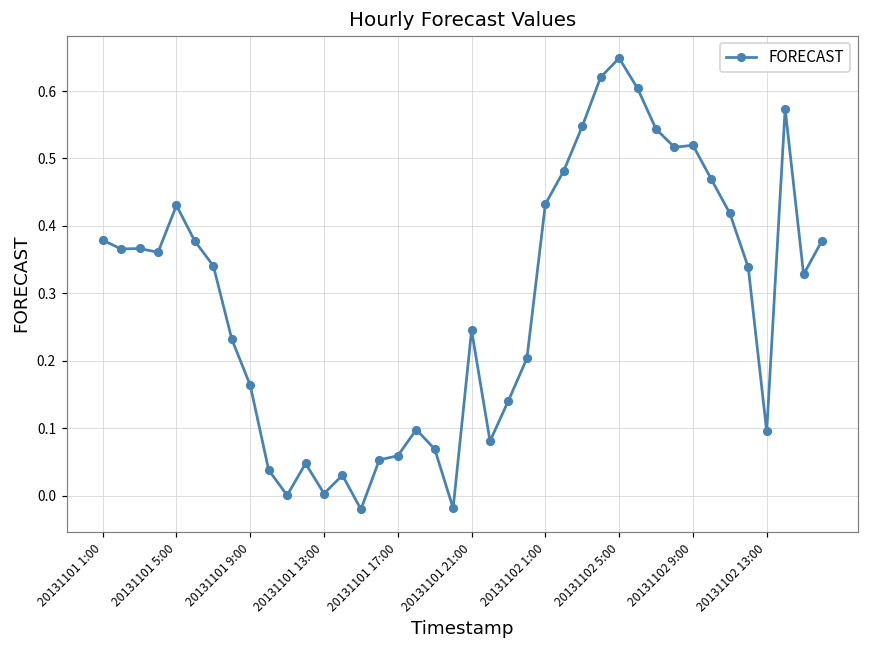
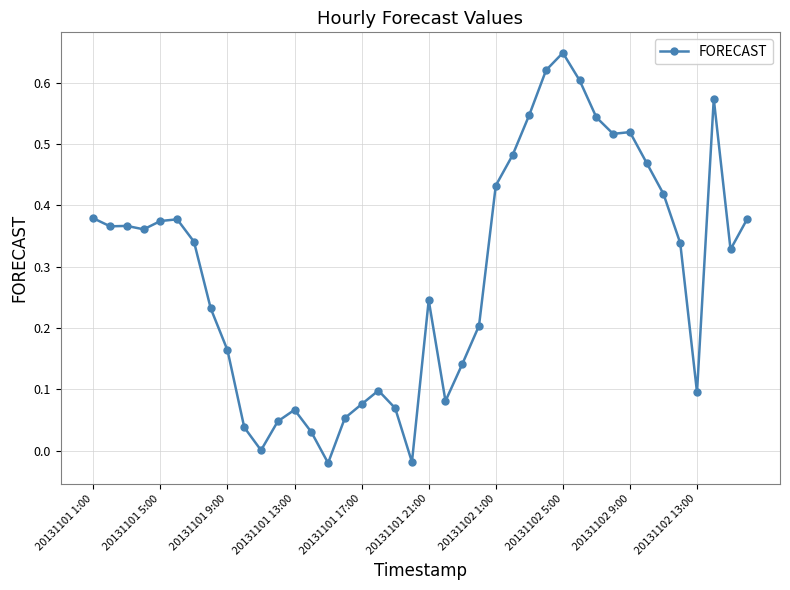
20131101 5:00: 0.43 -> 0.37
20131101 13:00: 0.00 -> 0.07
20131101 17:00: 0.06 -> 0.08
